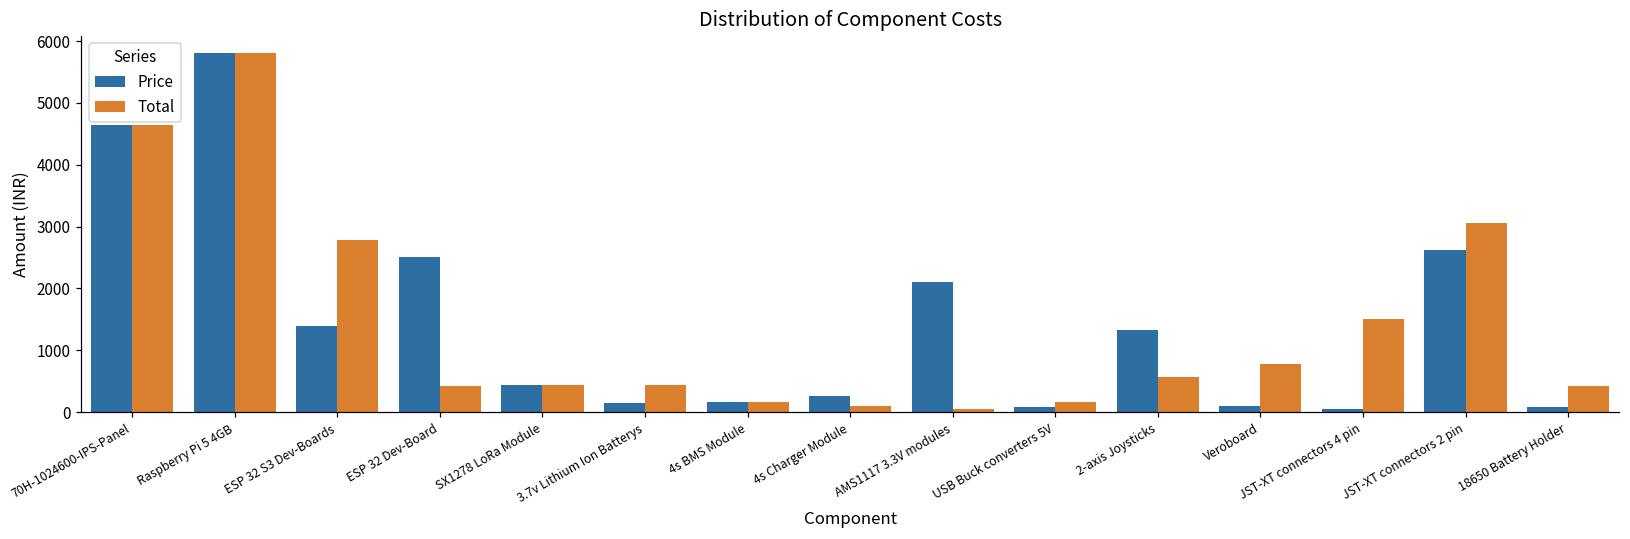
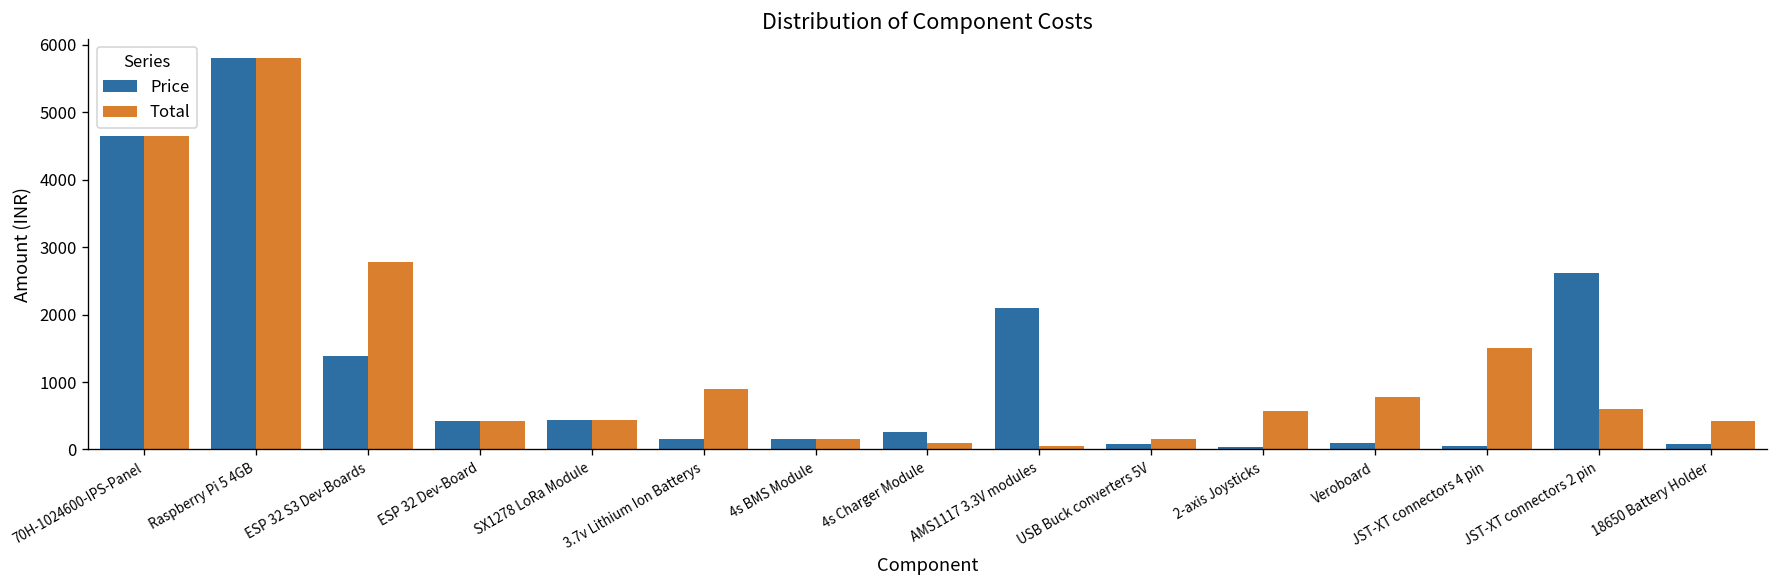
Price, ESP 32 Dev-Board: 2500 -> 400
Total, 3.7v Lithium Ion Batterys: 400 -> 900
Price, 2-axis Joysticks: 1300 -> 0
Total, JST-XT connectors 2 pin: 3100 -> 600
